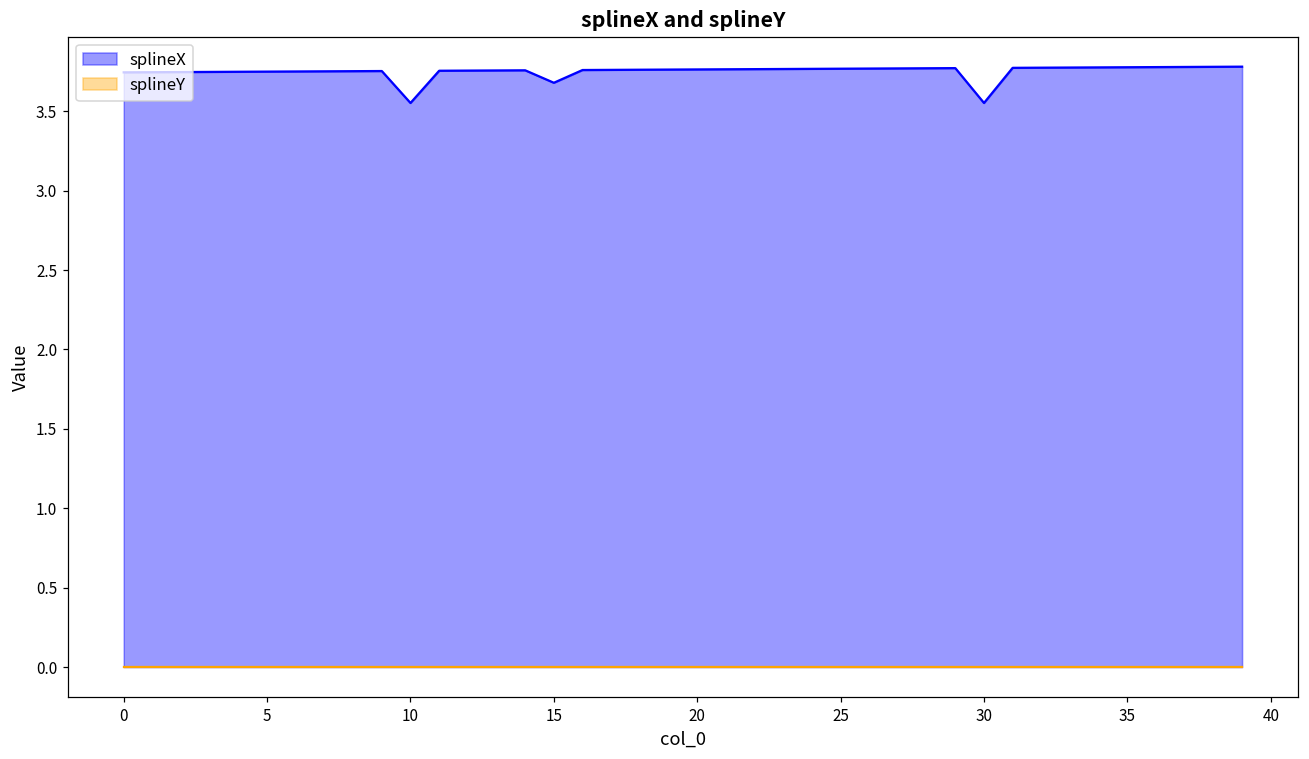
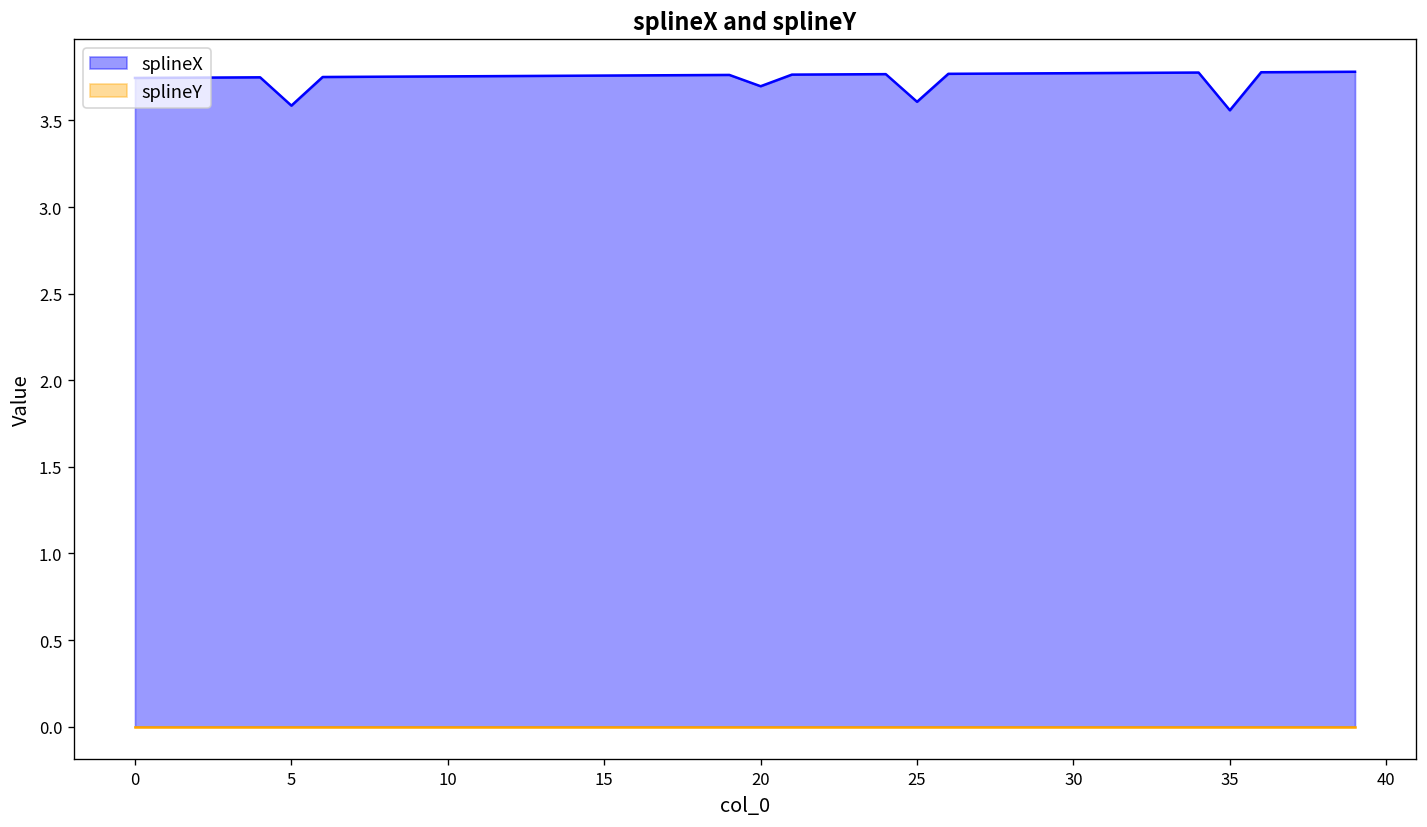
splineX, 5: 3.75 -> 3.59
splineX, 10: 3.55 -> 3.75
splineX, 15: 3.68 -> 3.76
splineX, 20: 3.76 -> 3.70
splineX, 25: 3.77 -> 3.61
splineX, 30: 3.55 -> 3.77
splineX, 35: 3.78 -> 3.56
